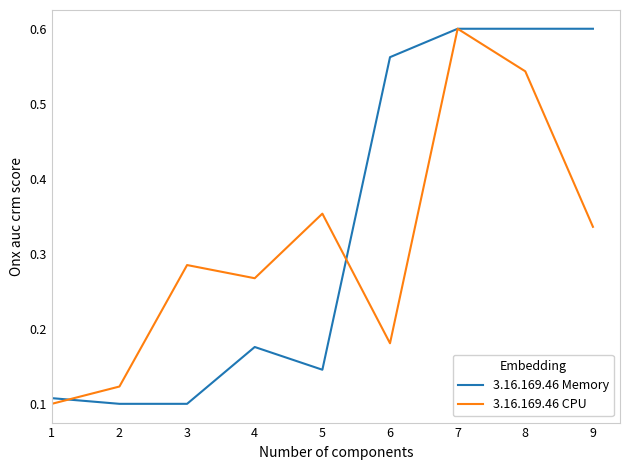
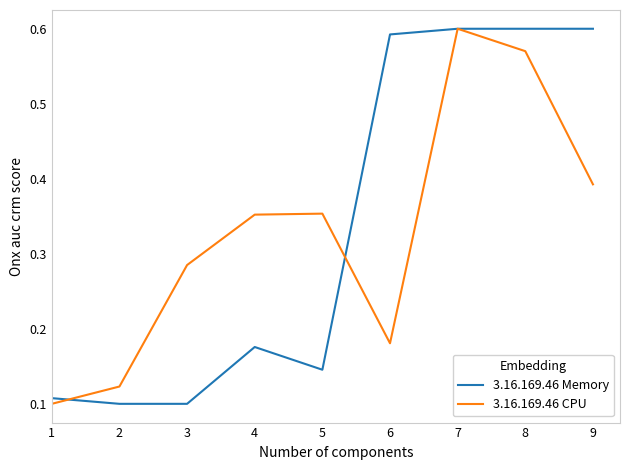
3.16.169.46 CPU, 4: 0.27 -> 0.35
3.16.169.46 Memory, 6: 0.56 -> 0.59
3.16.169.46 CPU, 8: 0.54 -> 0.57
3.16.169.46 CPU, 9: 0.34 -> 0.39
